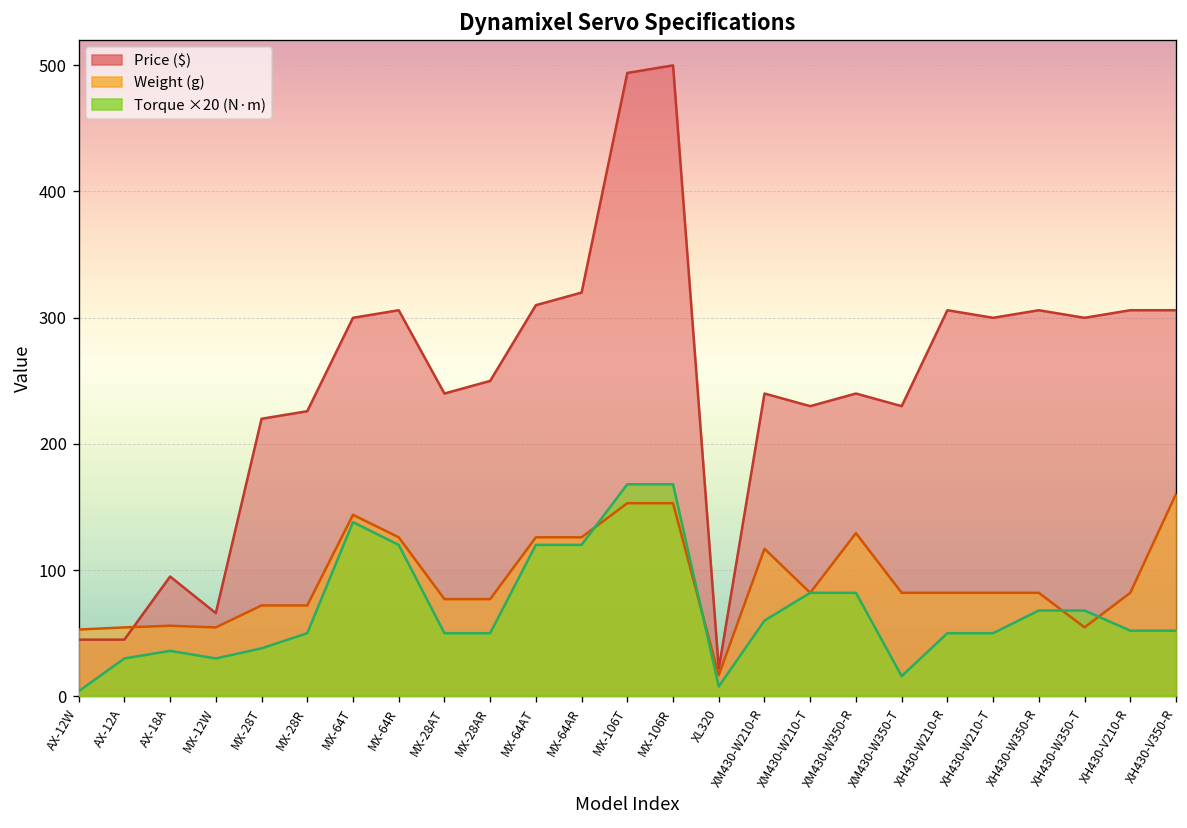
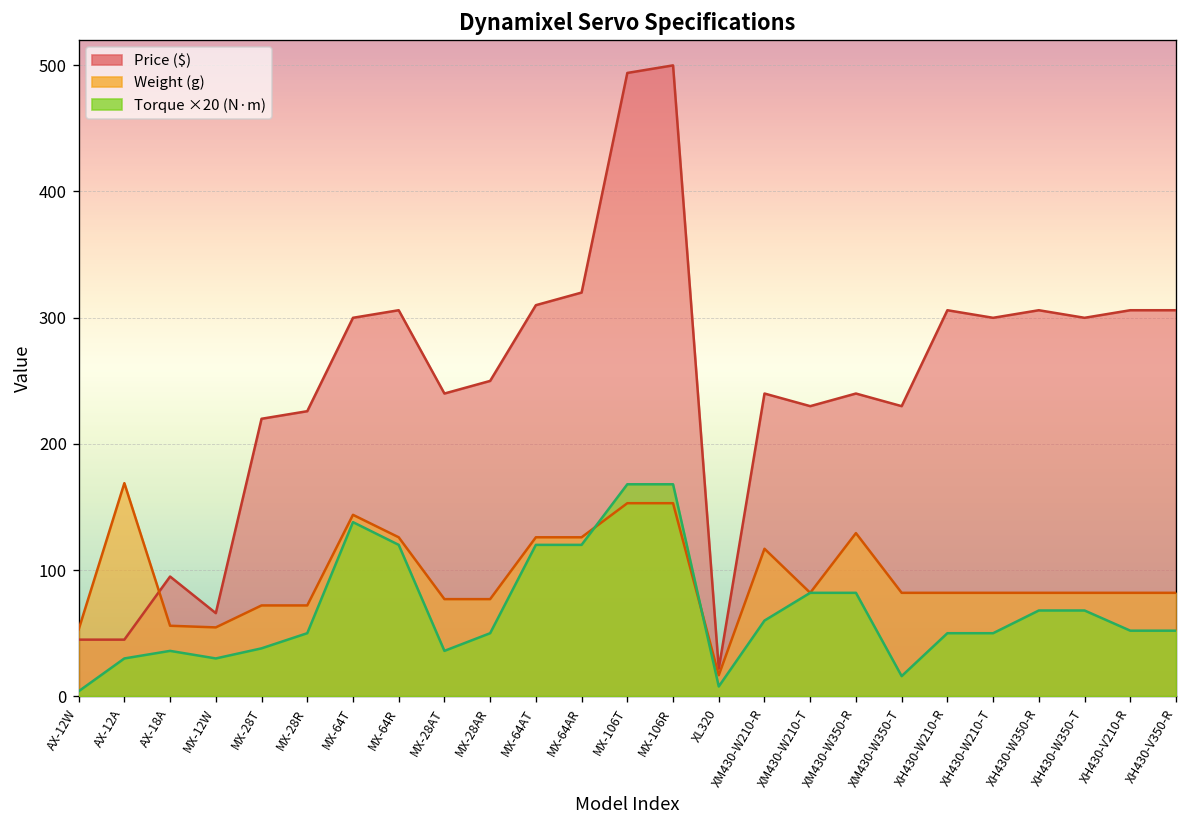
Weight (g), AX-12A: 55 -> 169
Torque ×20 (N·m), MX-28AT: 50 -> 36
Weight (g), XH430-W350-T: 55 -> 82
Weight (g), XH430-V350-R: 160 -> 82
